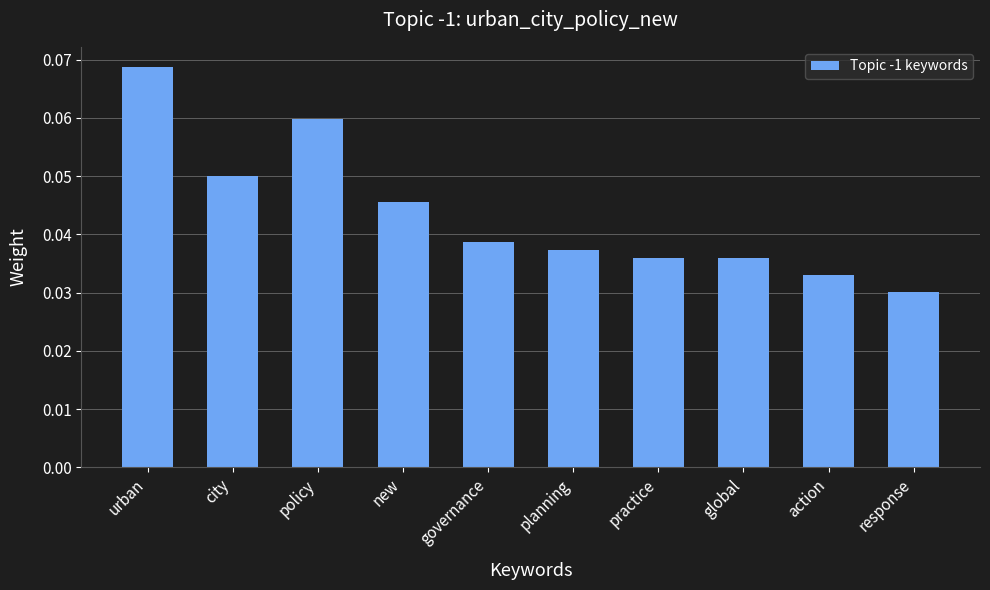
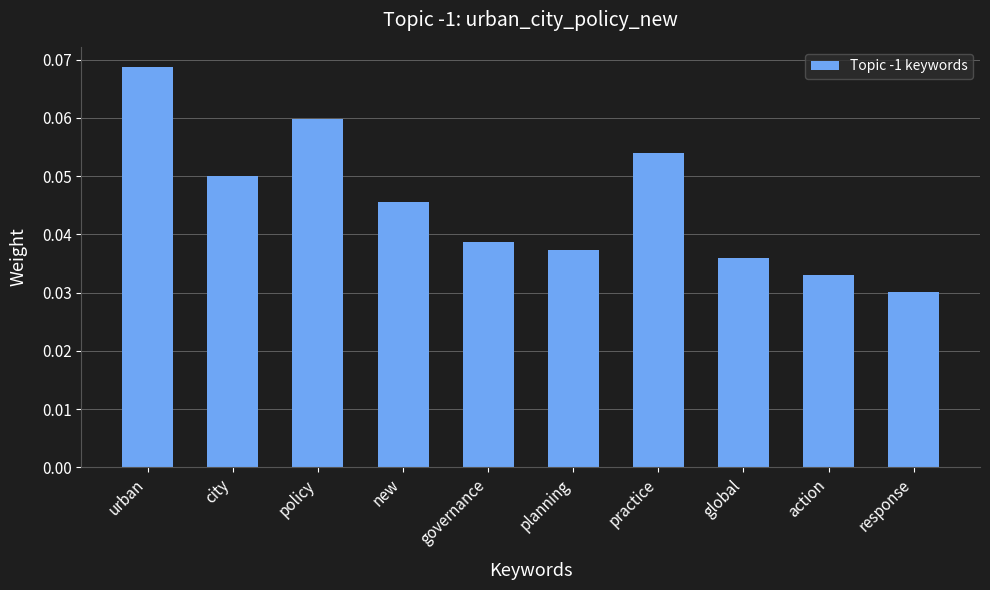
practice: 0.036 -> 0.054
